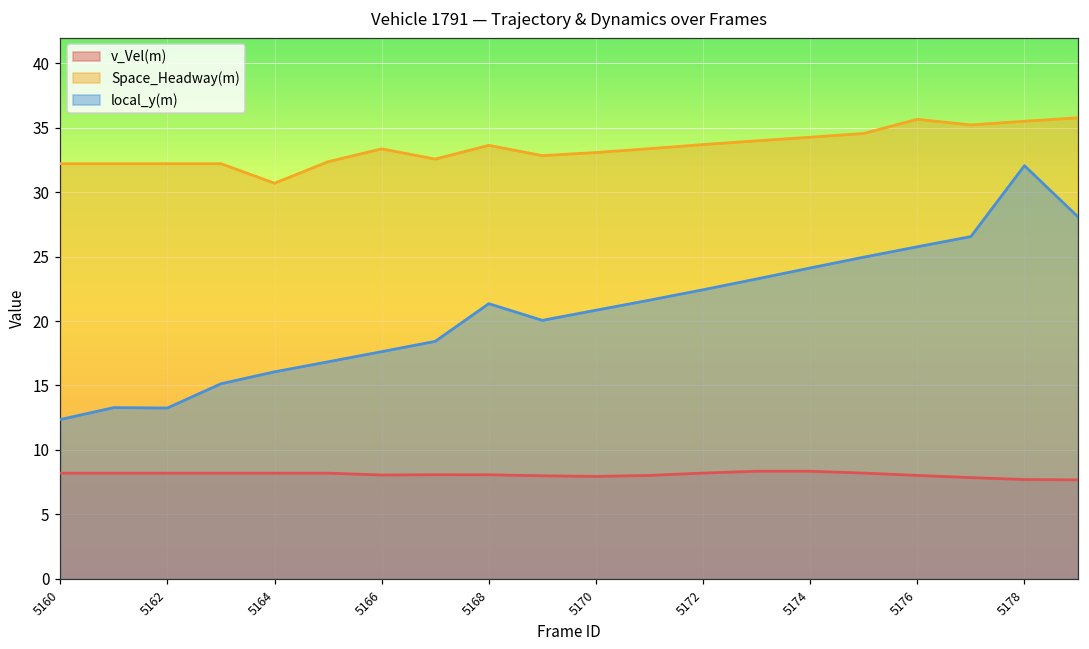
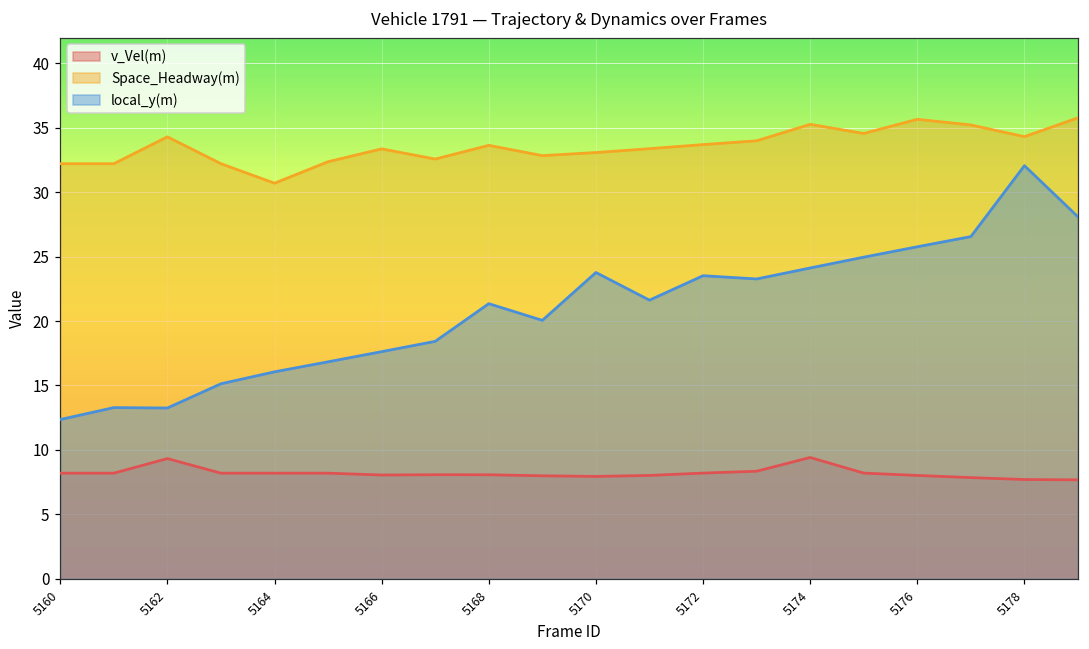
v_Vel(m), 5162: 8.2 -> 9.3
Space_Headway(m), 5162: 32.2 -> 34.3
local_y(m), 5170: 20.8 -> 23.8
local_y(m), 5172: 22.4 -> 23.5
v_Vel(m), 5174: 8.3 -> 9.4
Space_Headway(m), 5174: 34.3 -> 35.3
Space_Headway(m), 5178: 35.5 -> 34.3
